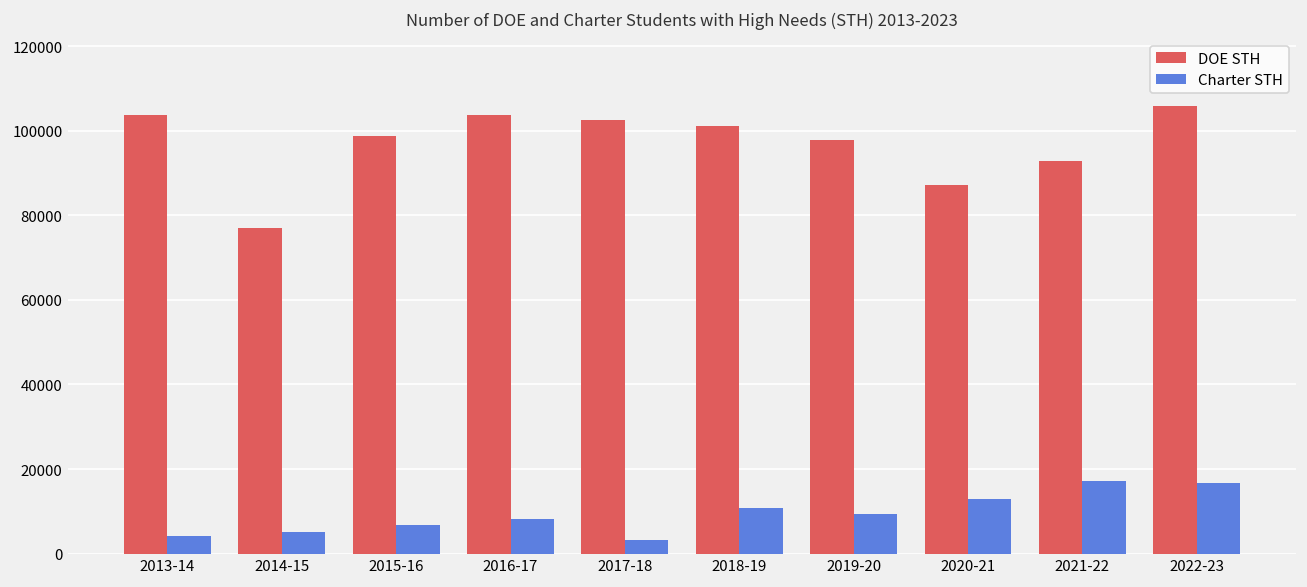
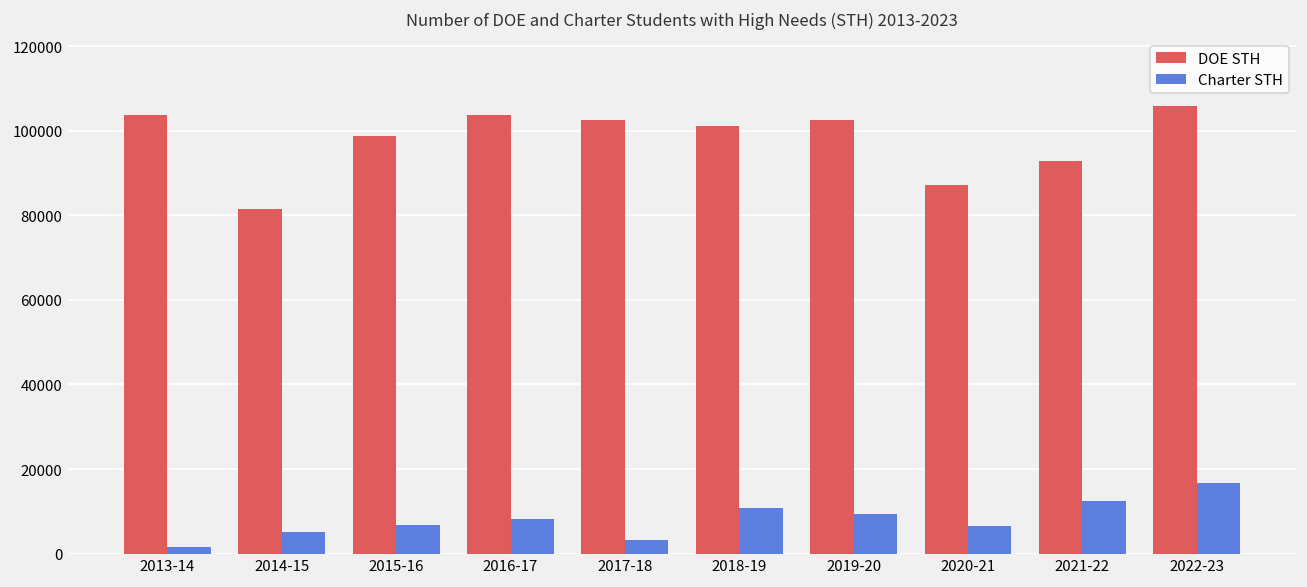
Charter STH, 2013-14: 4000 -> 2000
DOE STH, 2014-15: 77000 -> 81000
DOE STH, 2019-20: 98000 -> 102000
Charter STH, 2020-21: 13000 -> 7000
Charter STH, 2021-22: 17000 -> 13000
